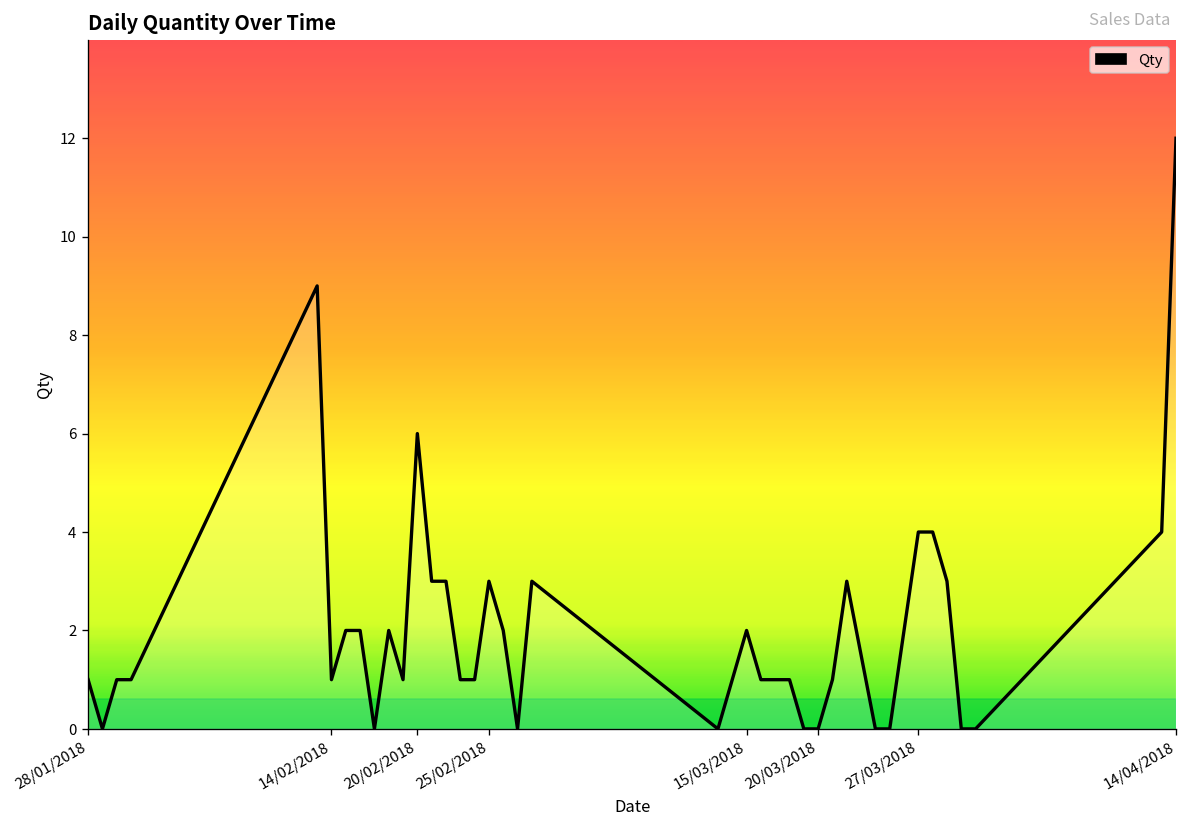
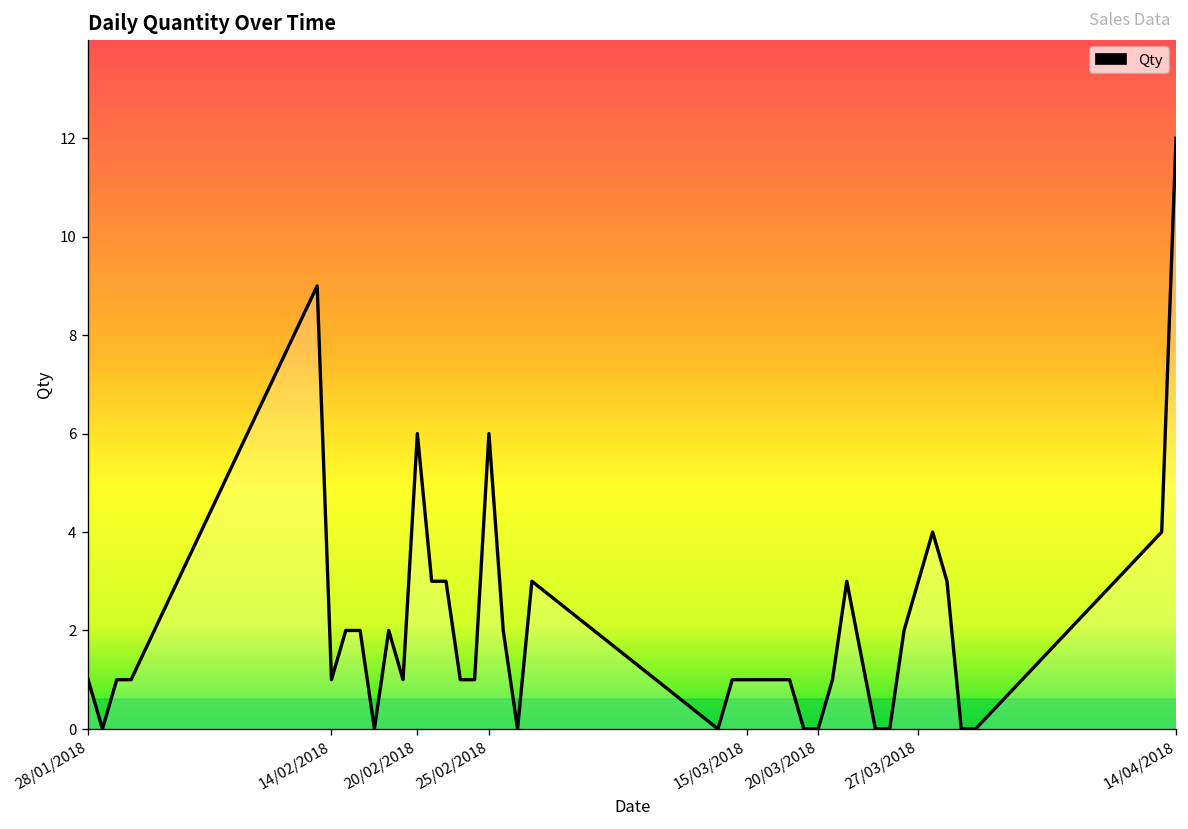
25/02/2018: 3 -> 6
15/03/2018: 2 -> 1
27/03/2018: 4 -> 3
